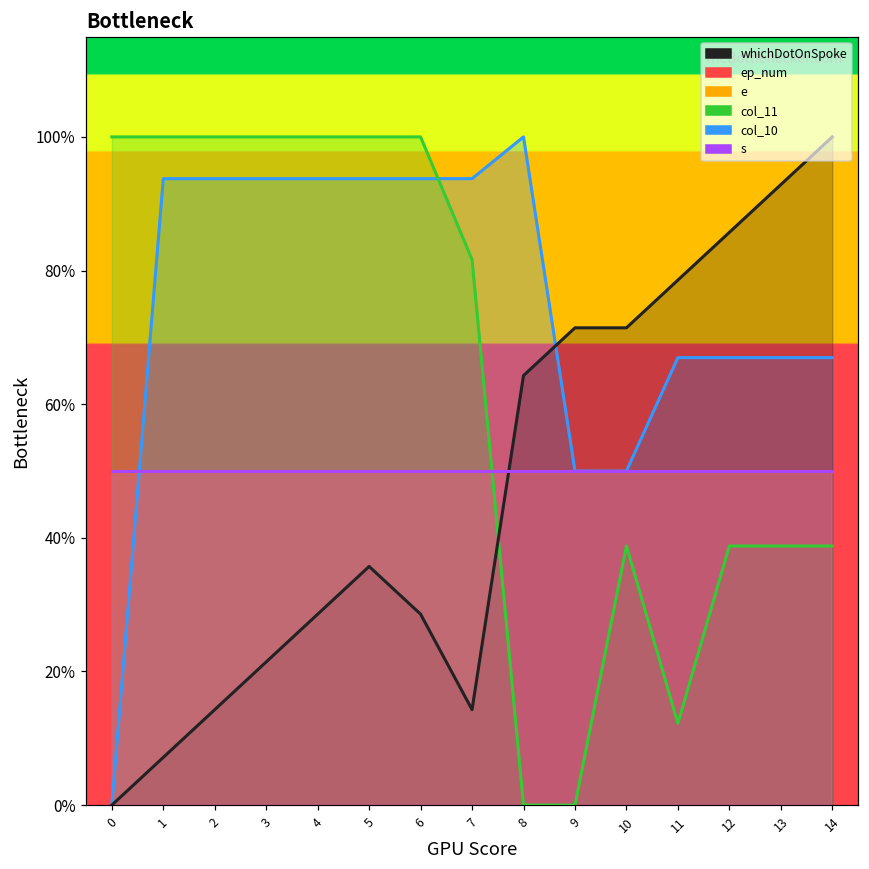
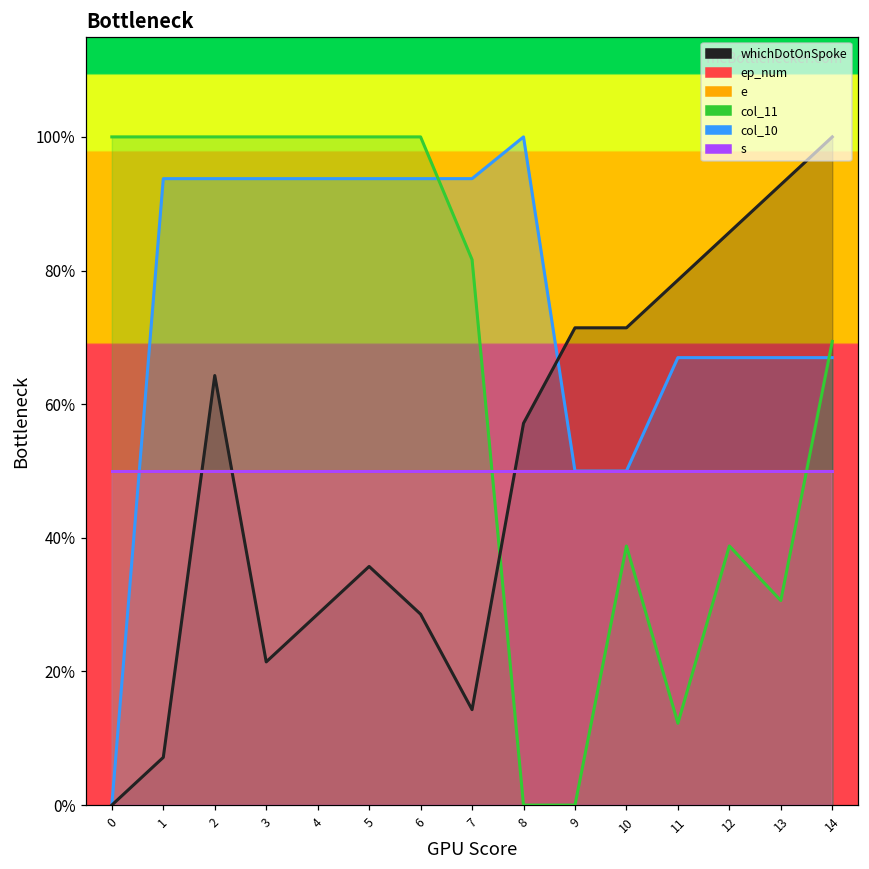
whichDotOnSpoke, 2: 14% -> 64%
whichDotOnSpoke, 8: 64% -> 57%
col_11, 13: 39% -> 31%
col_11, 14: 39% -> 69%
